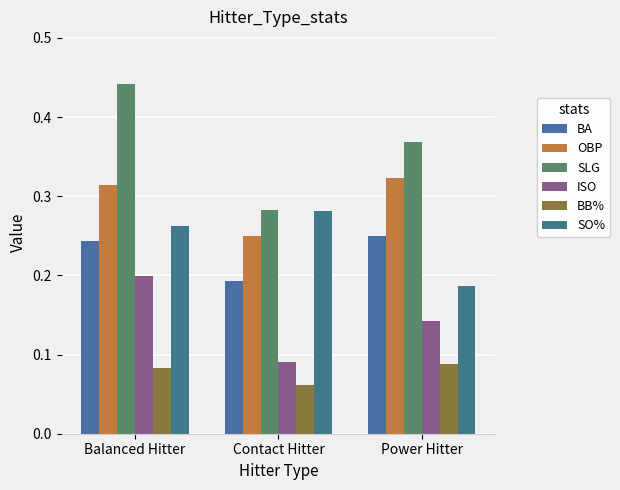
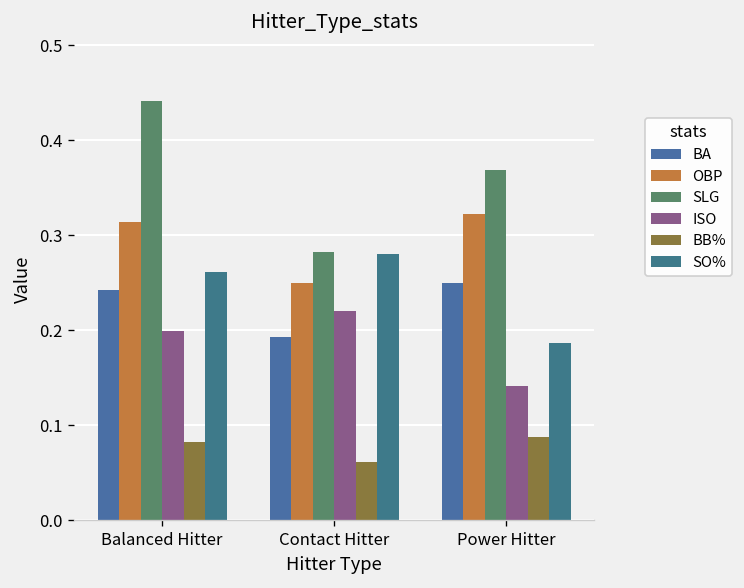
ISO, Contact Hitter: 0.09 -> 0.22
